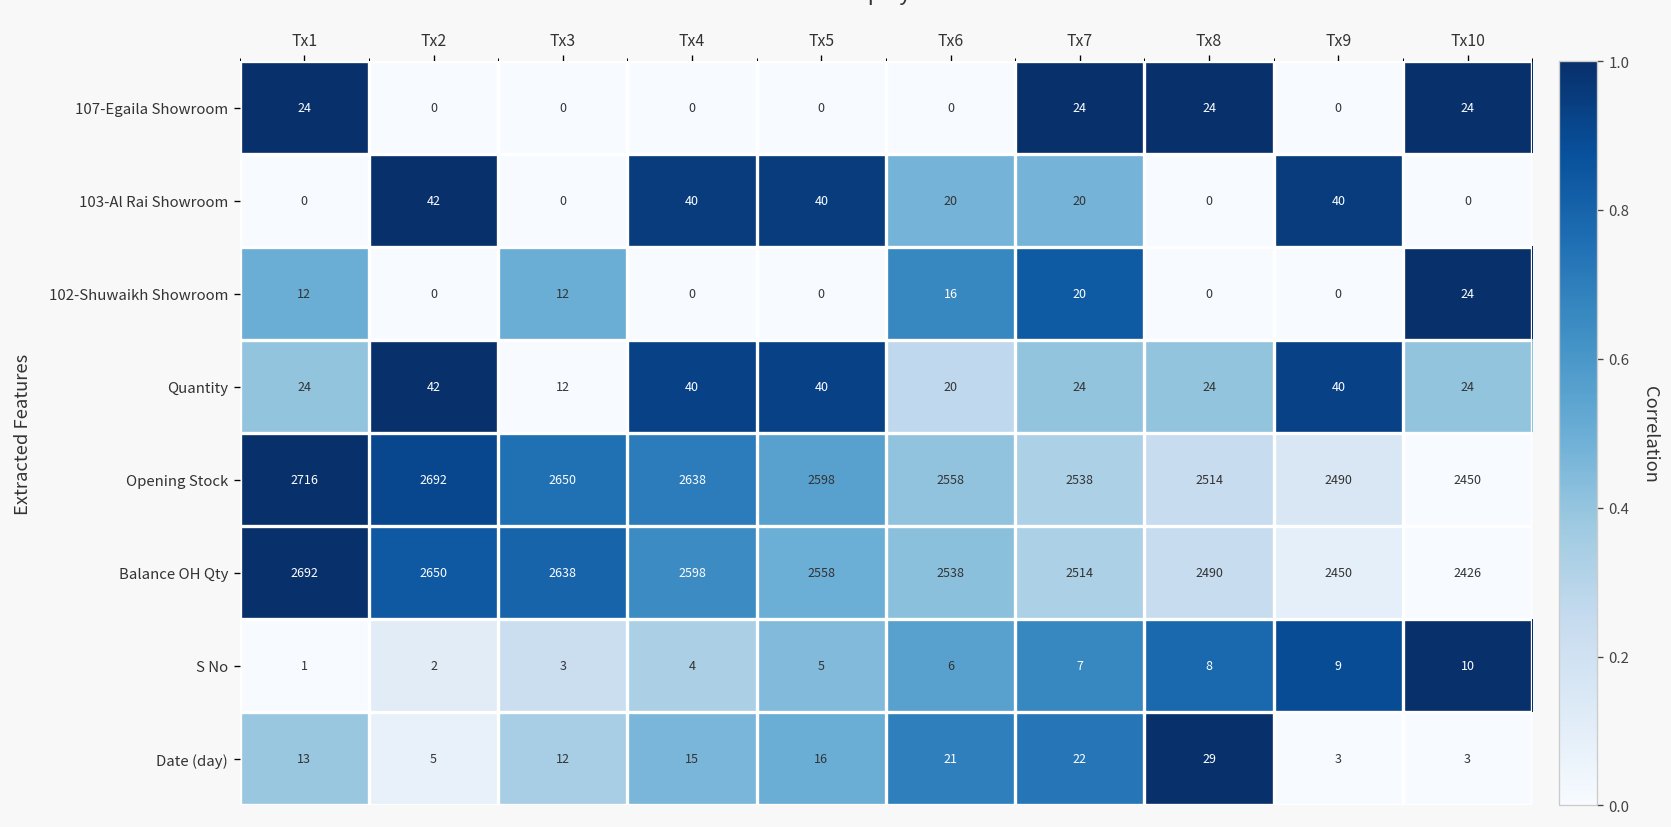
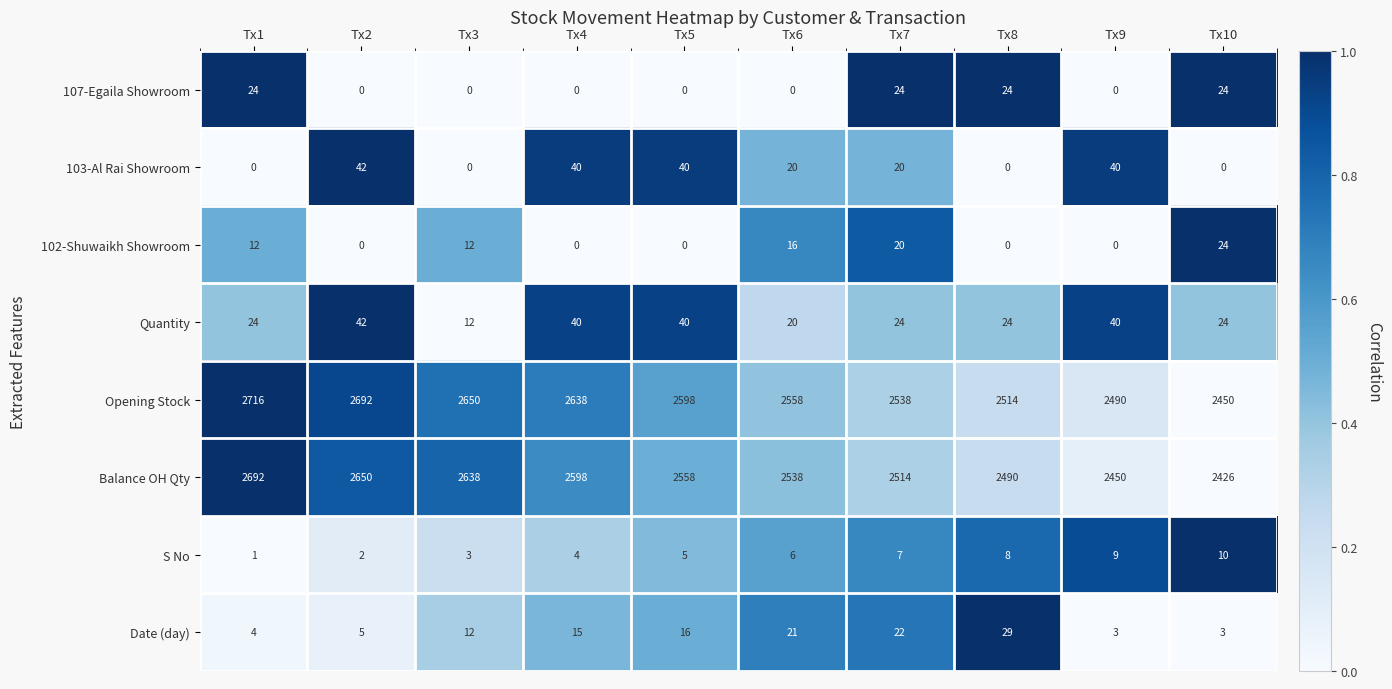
Date (day), Tx1: 13 -> 4
